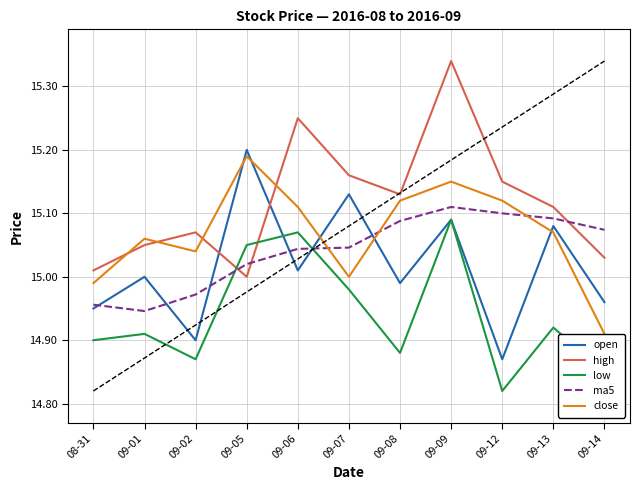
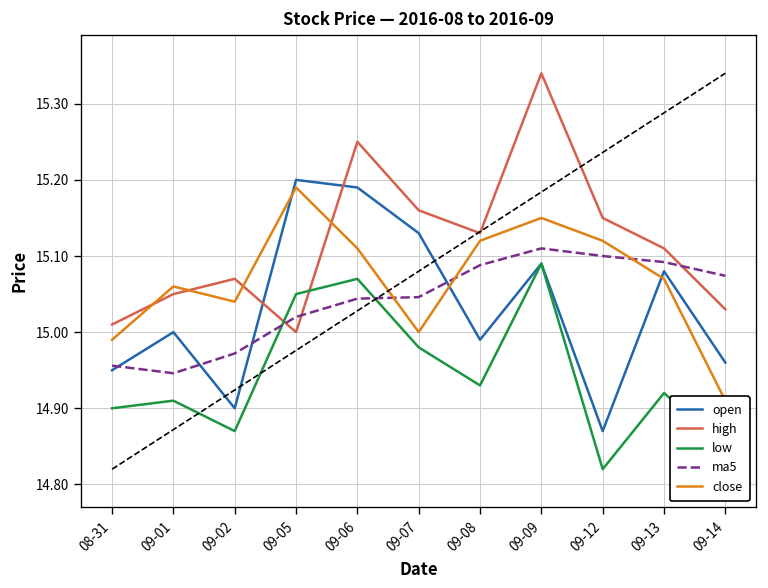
open, 09-06: 15.01 -> 15.19
low, 09-08: 14.88 -> 14.93
